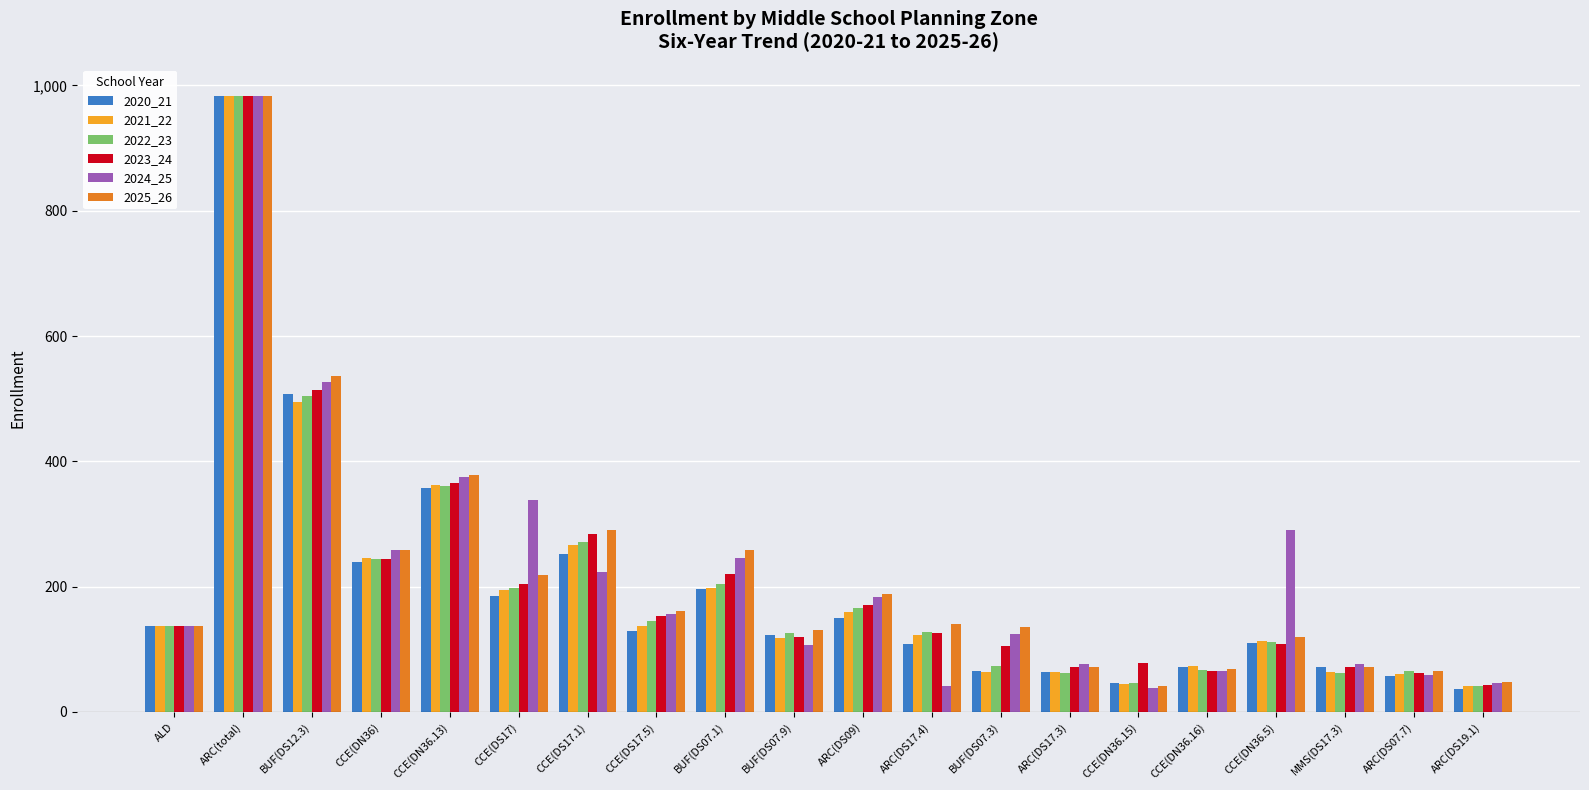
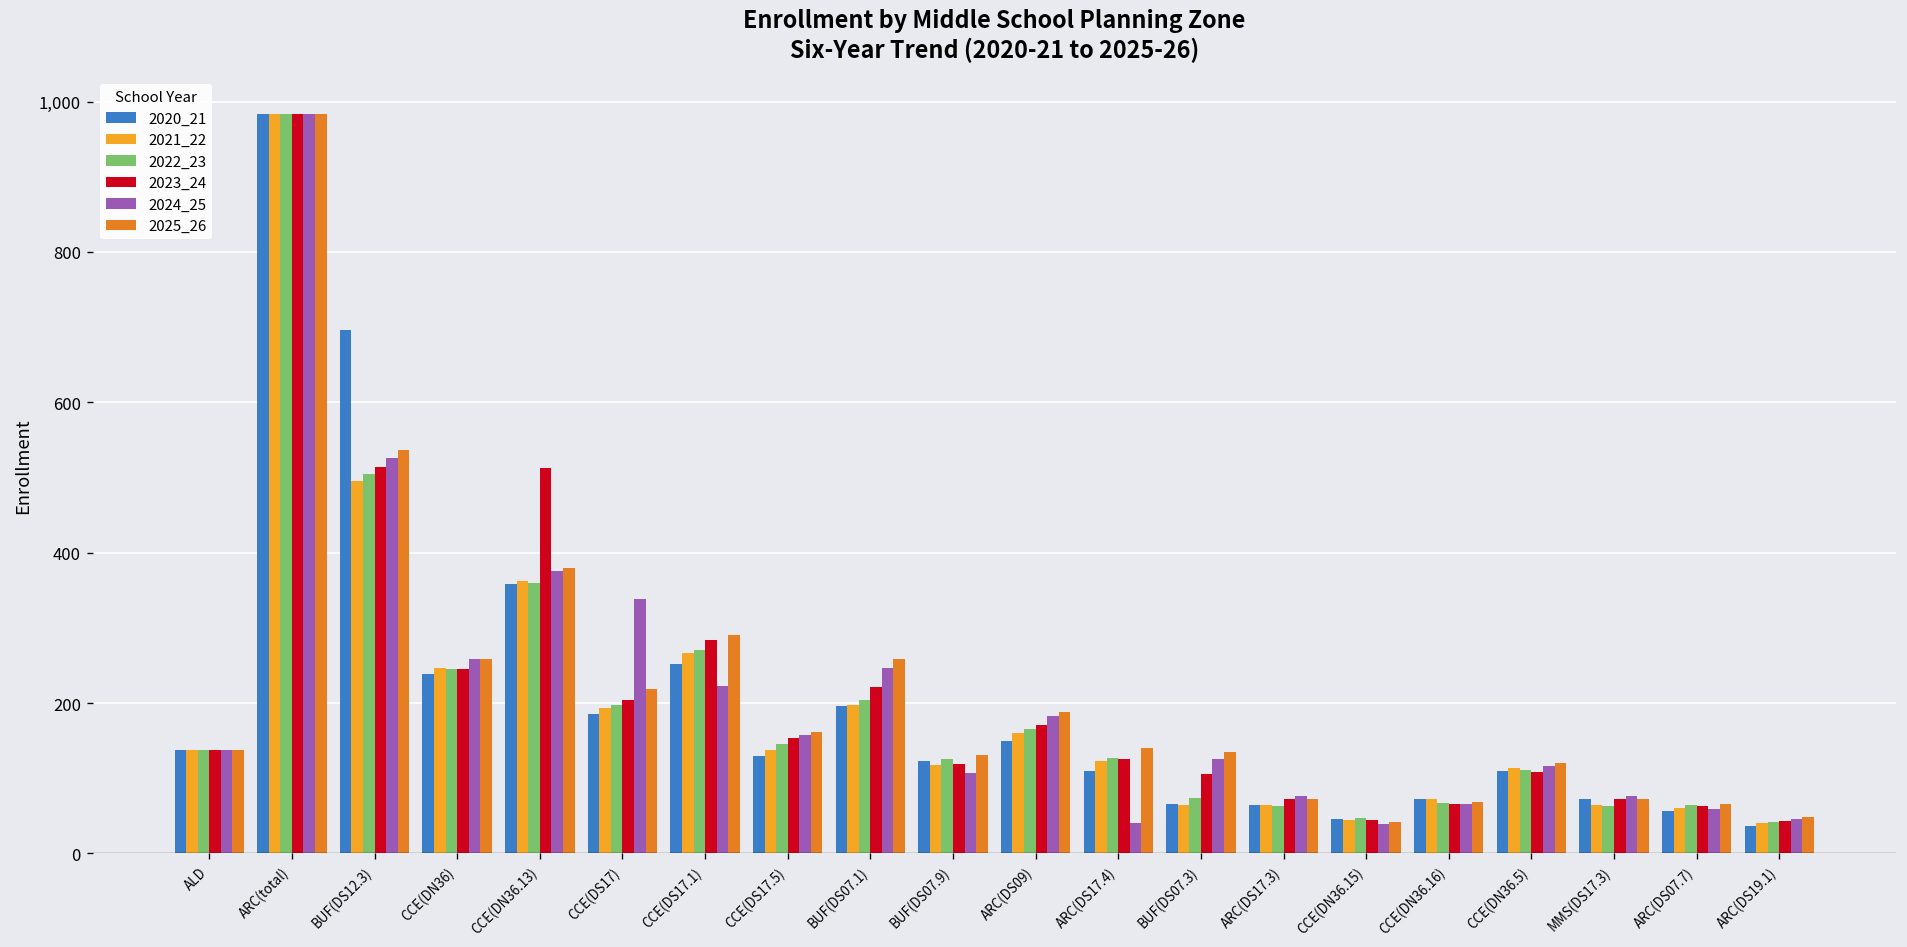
2020_21, BUF(DS12.3): 510 -> 700
2023_24, CCE(DN36.13): 370 -> 510
2023_24, CCE(DN36.15): 80 -> 40
2024_25, CCE(DN36.5): 290 -> 120
